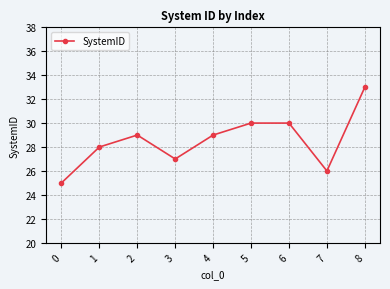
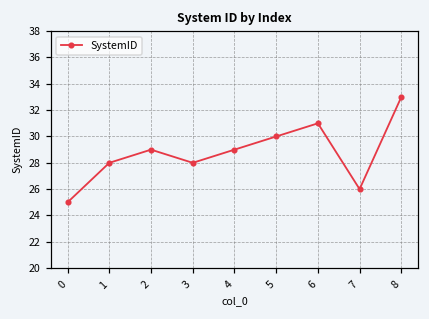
3: 27 -> 28
6: 30 -> 31
